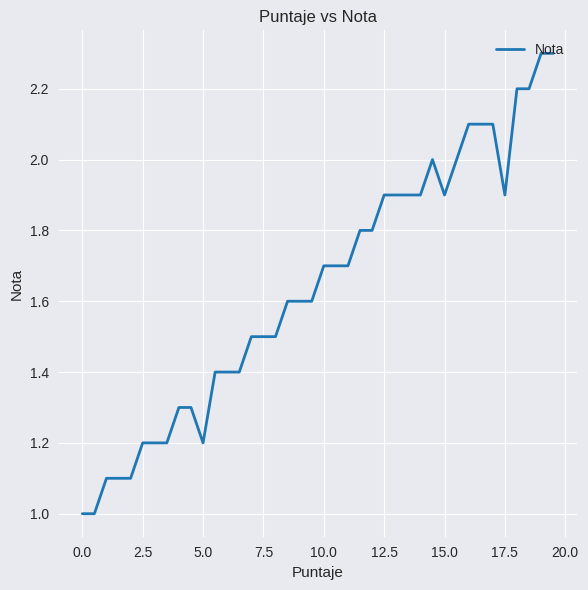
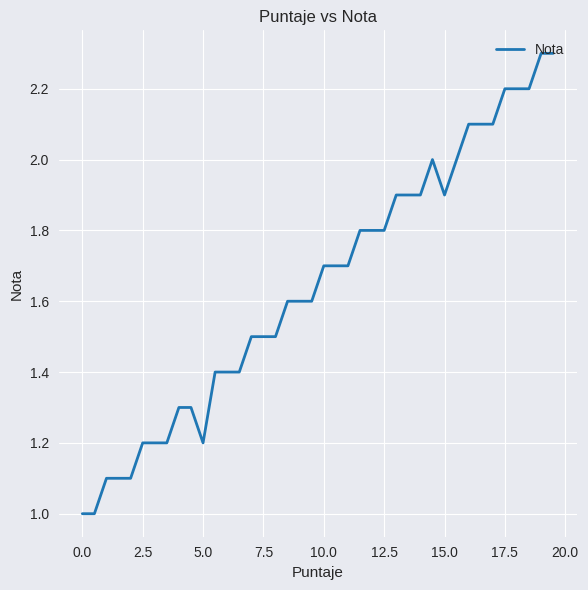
12.5: 1.9 -> 1.8
17.5: 1.9 -> 2.2
